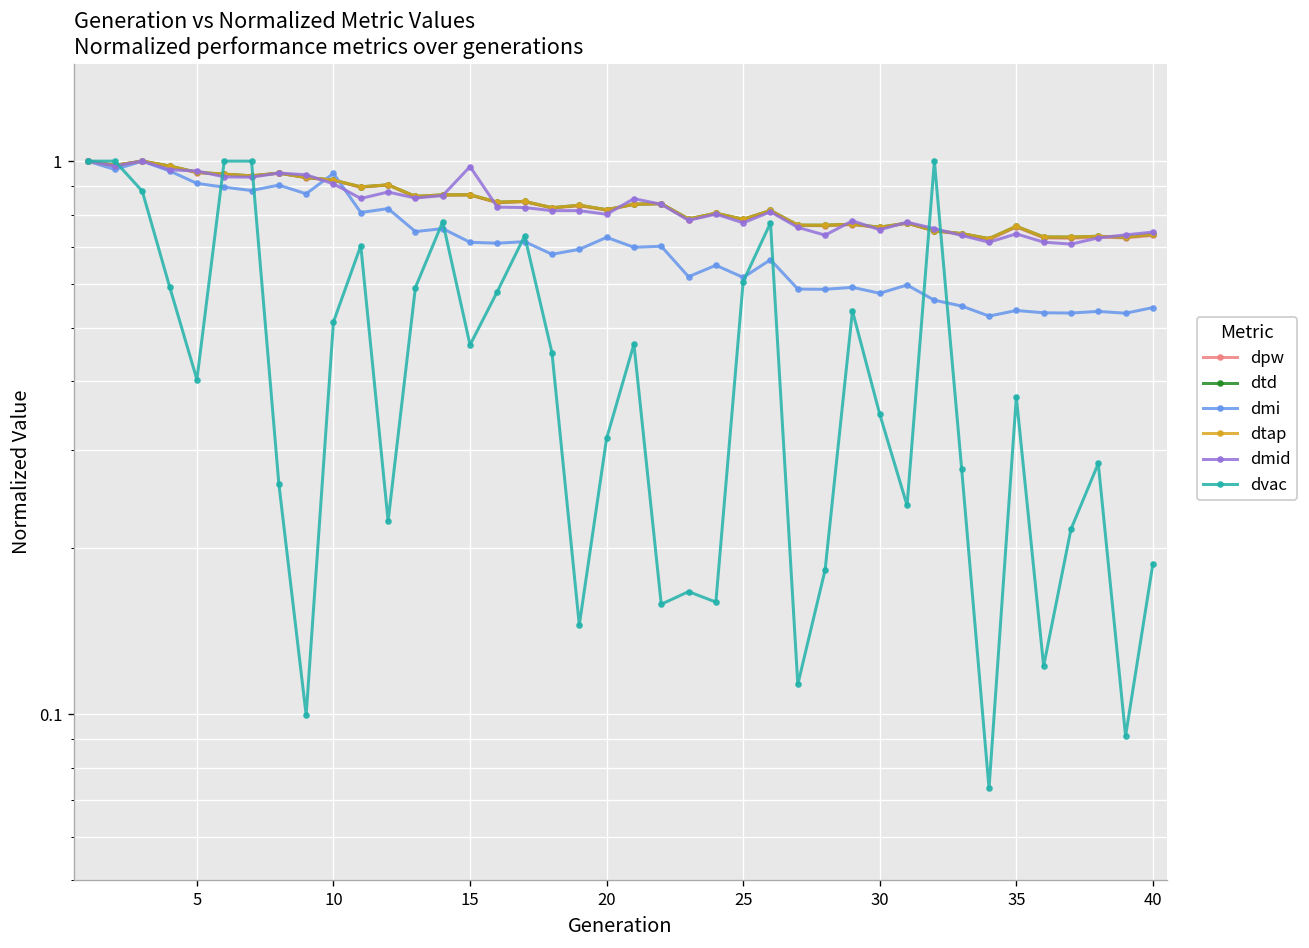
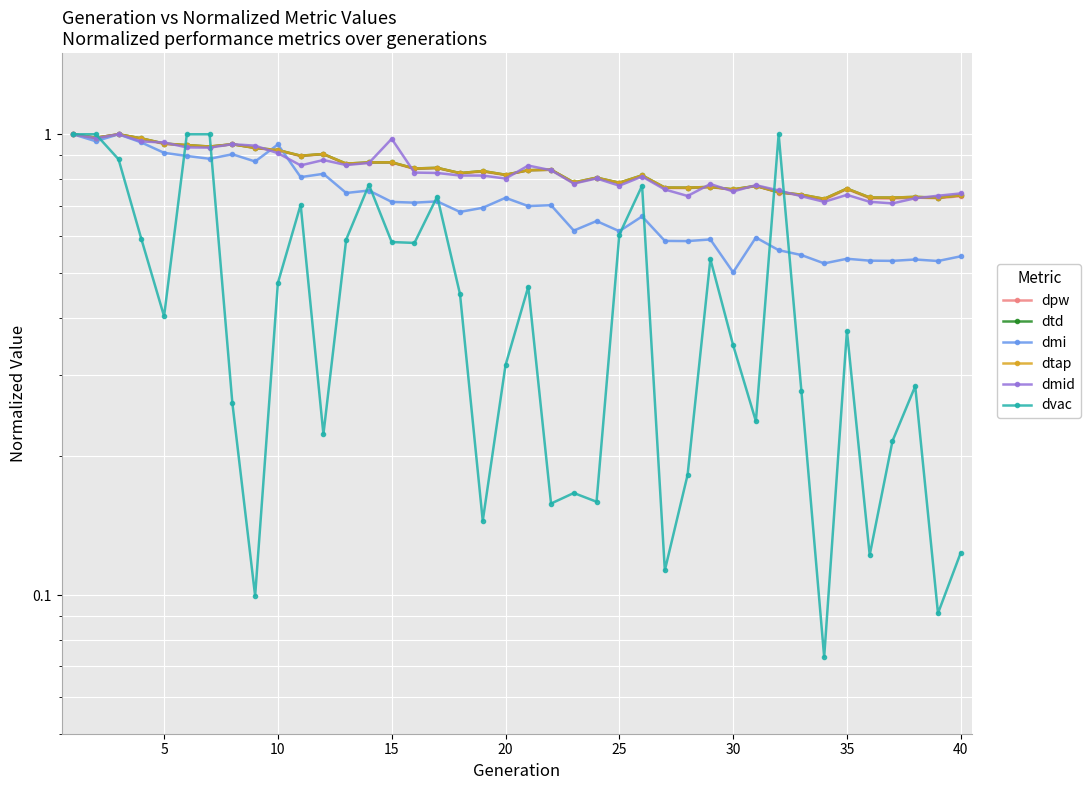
dvac, 10: 0.51 -> 0.48
dvac, 15: 0.47 -> 0.58
dmi, 30: 0.58 -> 0.50
dvac, 40: 0.187 -> 0.124
